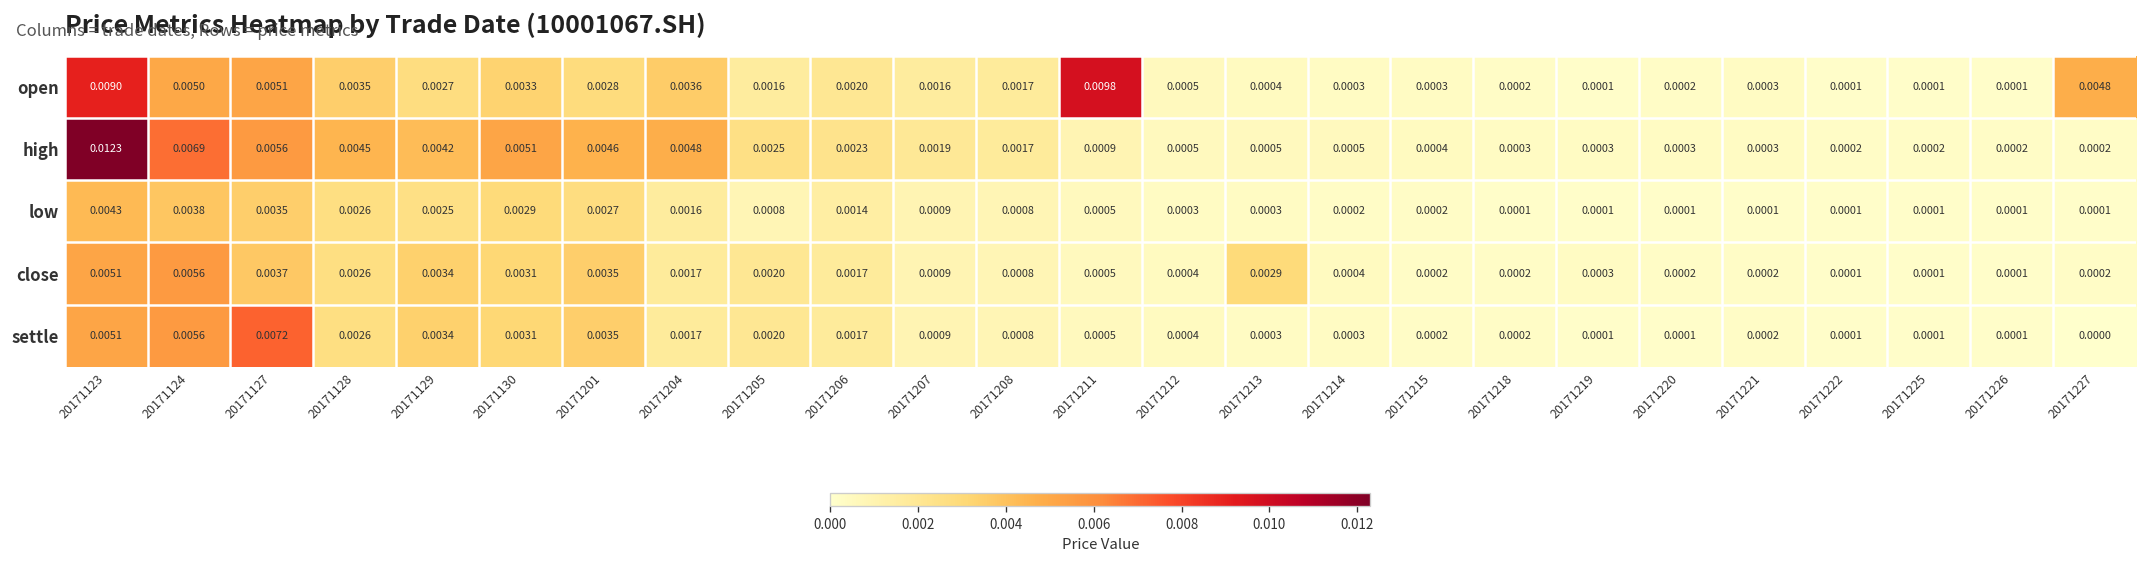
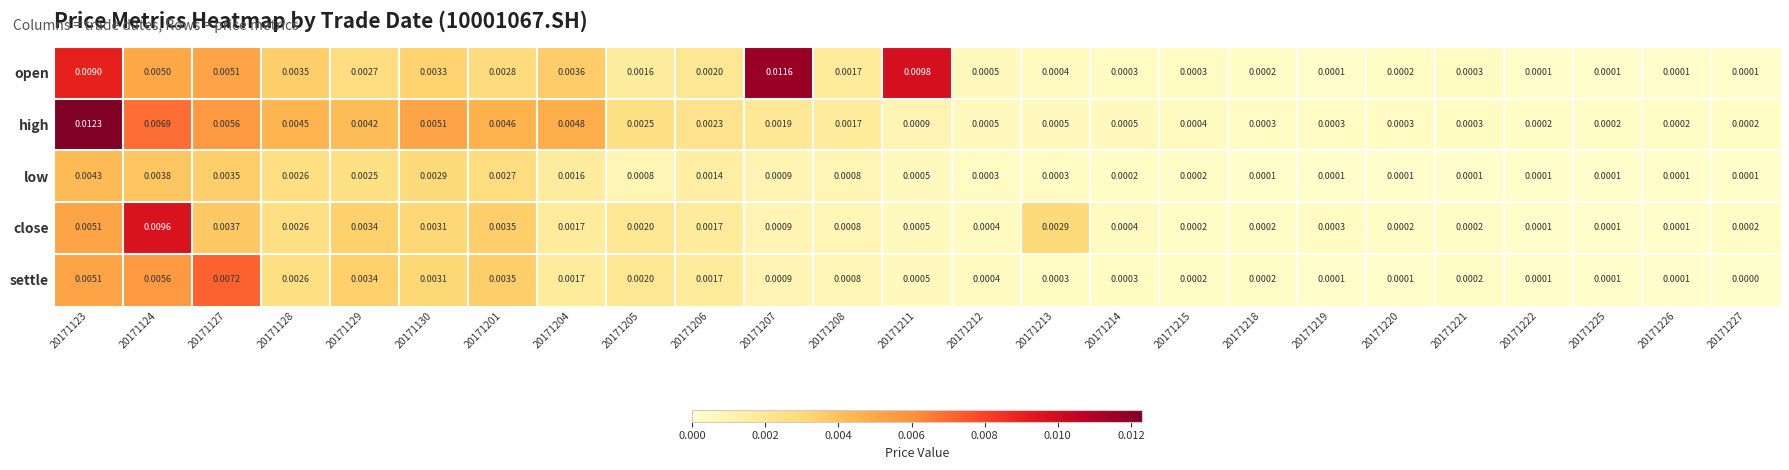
open, 20171207: 0.0016 -> 0.0116
open, 20171227: 0.0048 -> 0.0001
close, 20171124: 0.0056 -> 0.0096
